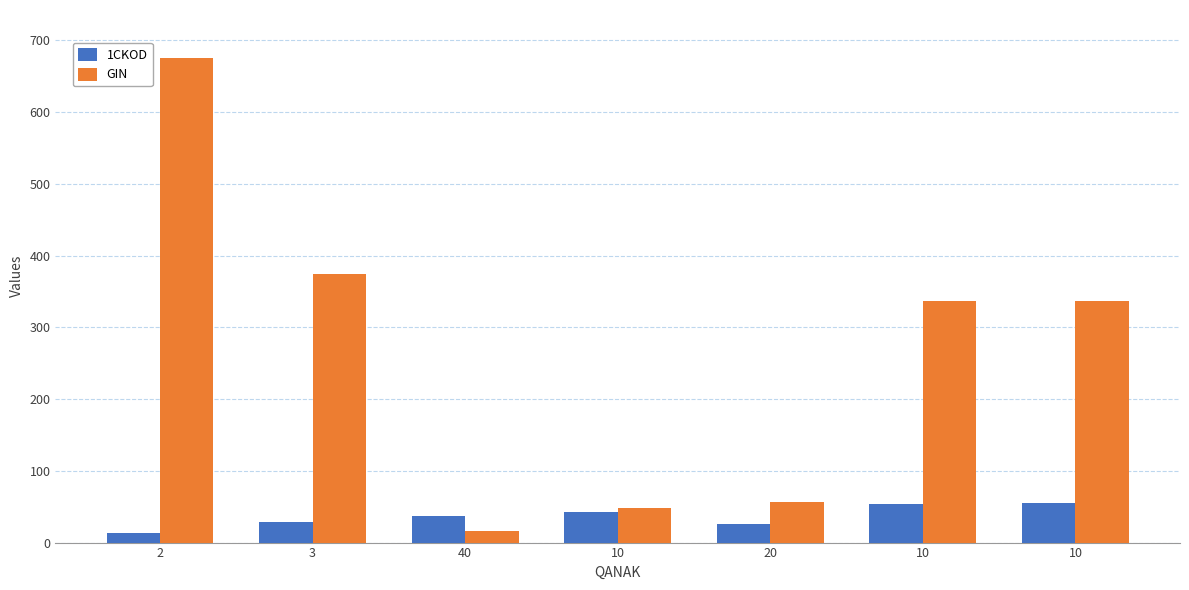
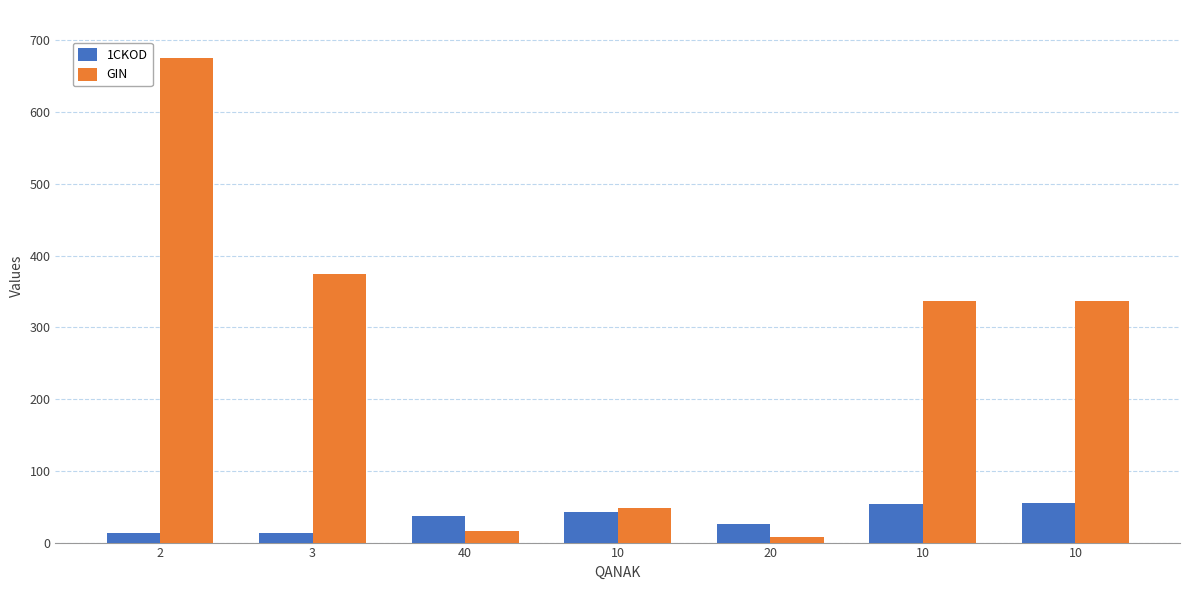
1CKOD, 3: 30 -> 10
GIN, 20: 60 -> 10
